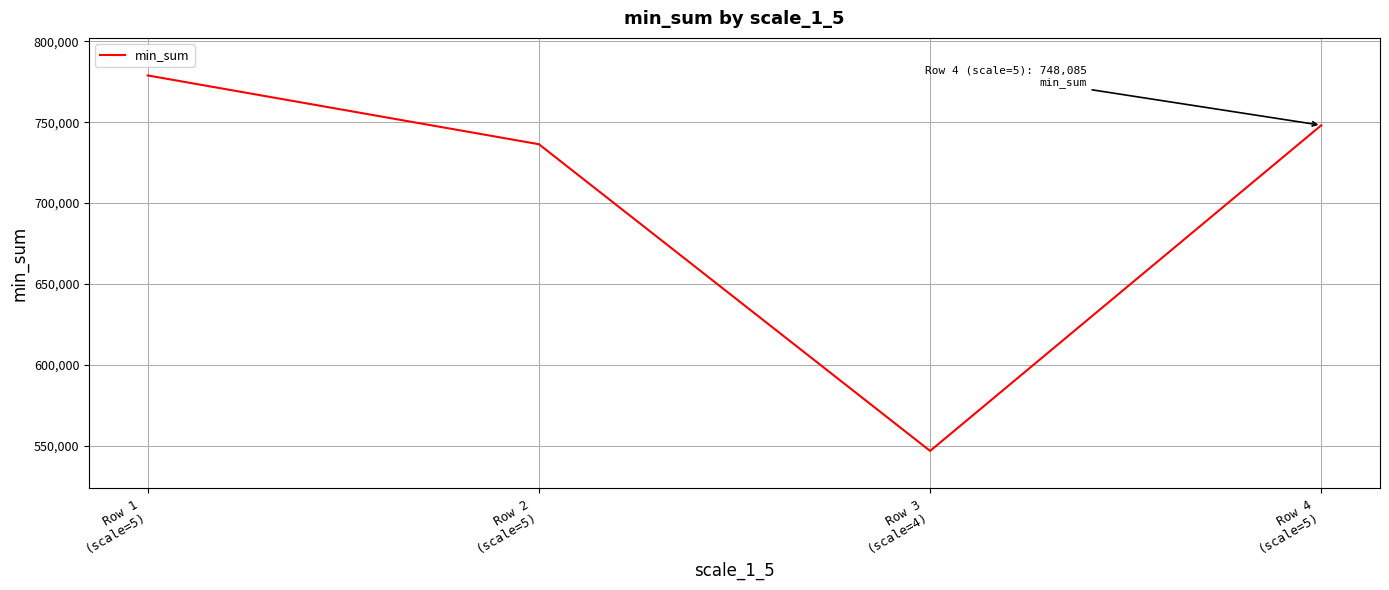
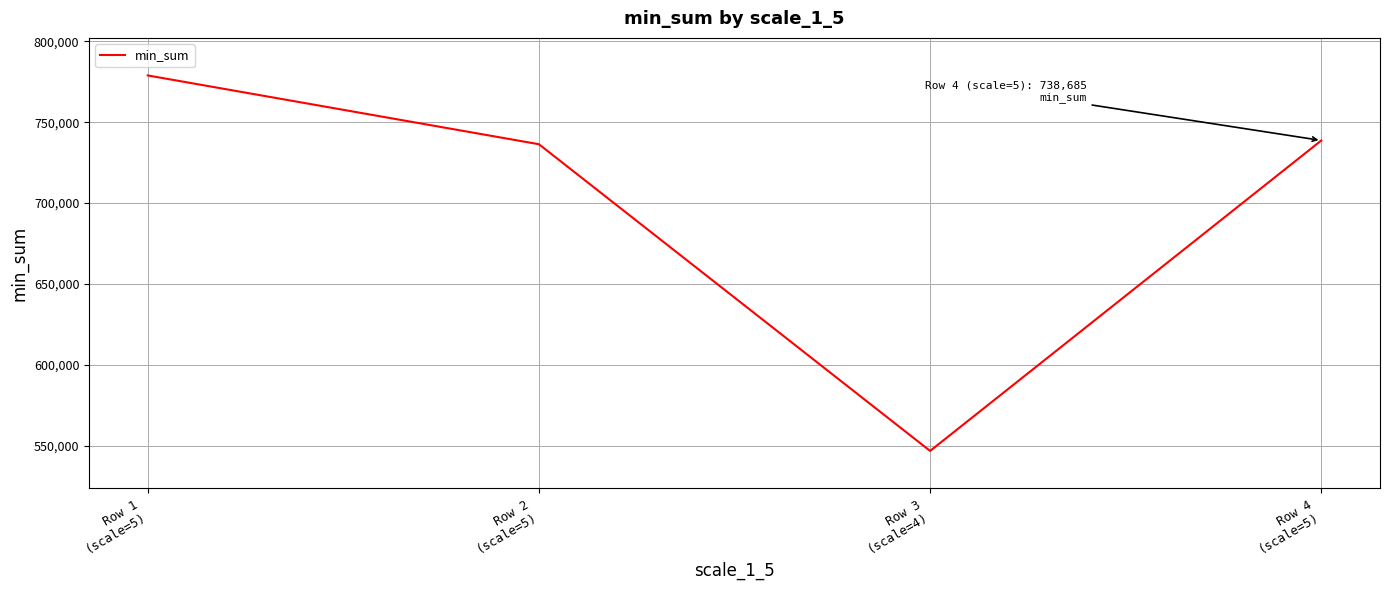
Row 4 (scale=5): 748,085 -> 738,685
